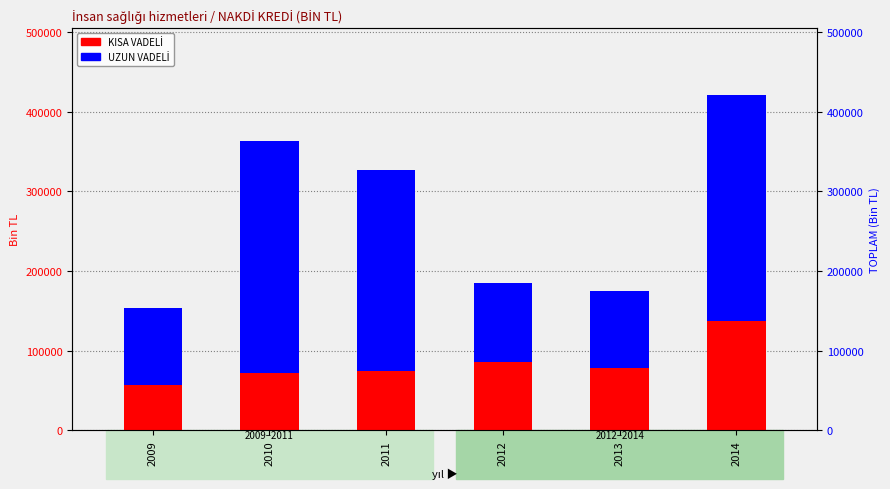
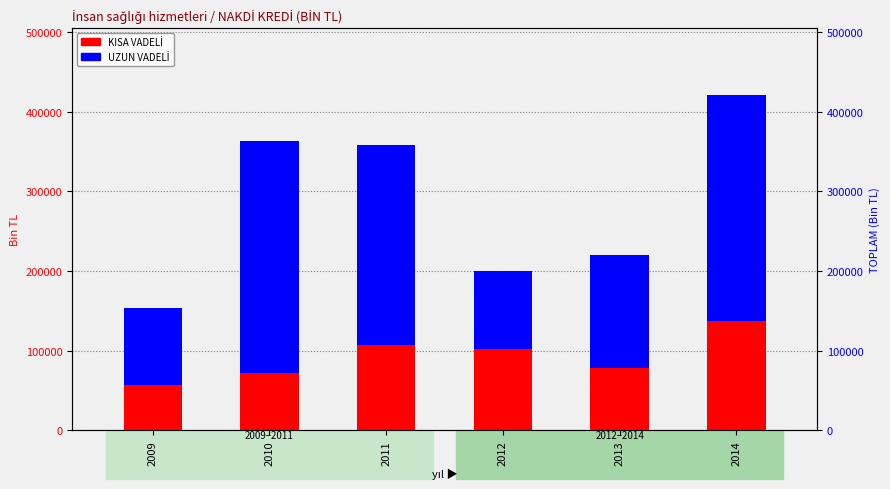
KISA VADELİ, 2011: 70000 -> 110000
KISA VADELİ, 2012: 90000 -> 100000
UZUN VADELİ, 2013: 100000 -> 140000
